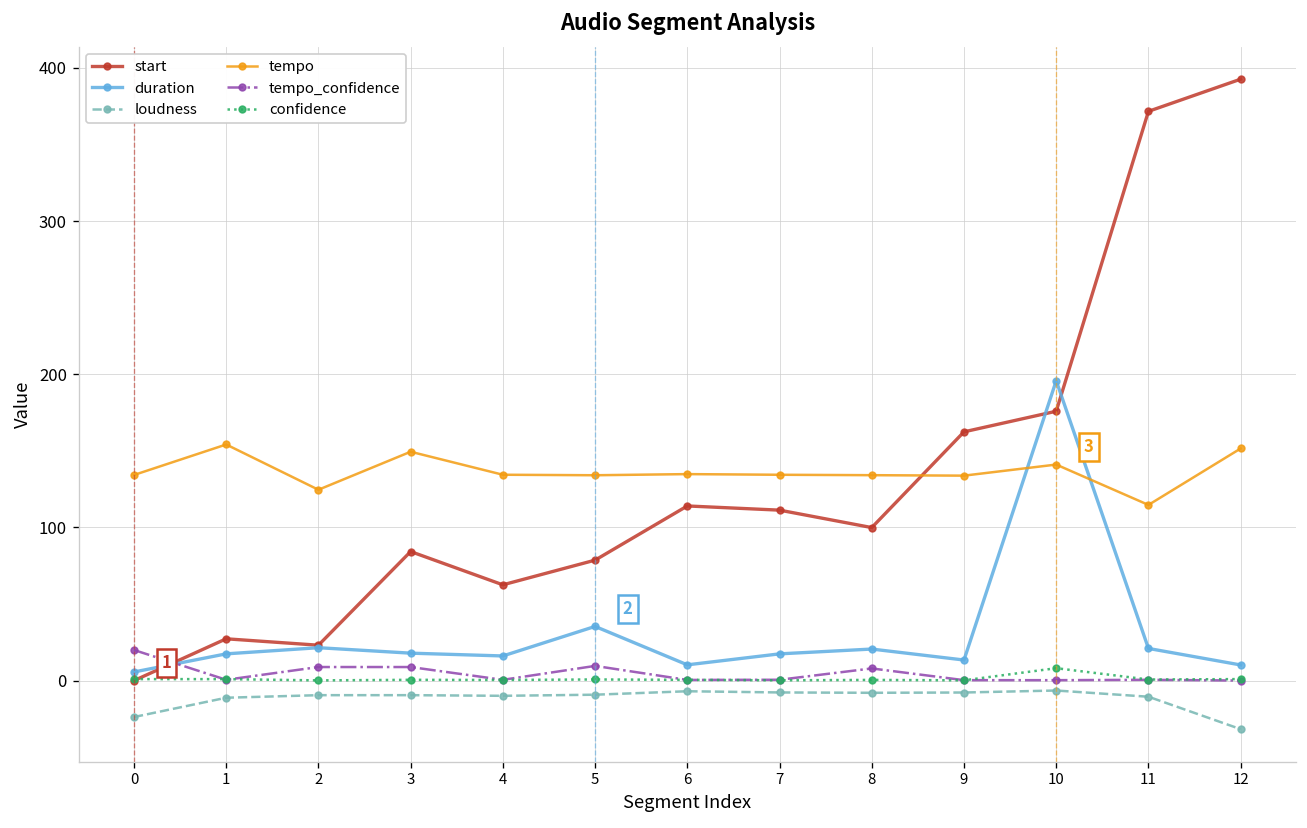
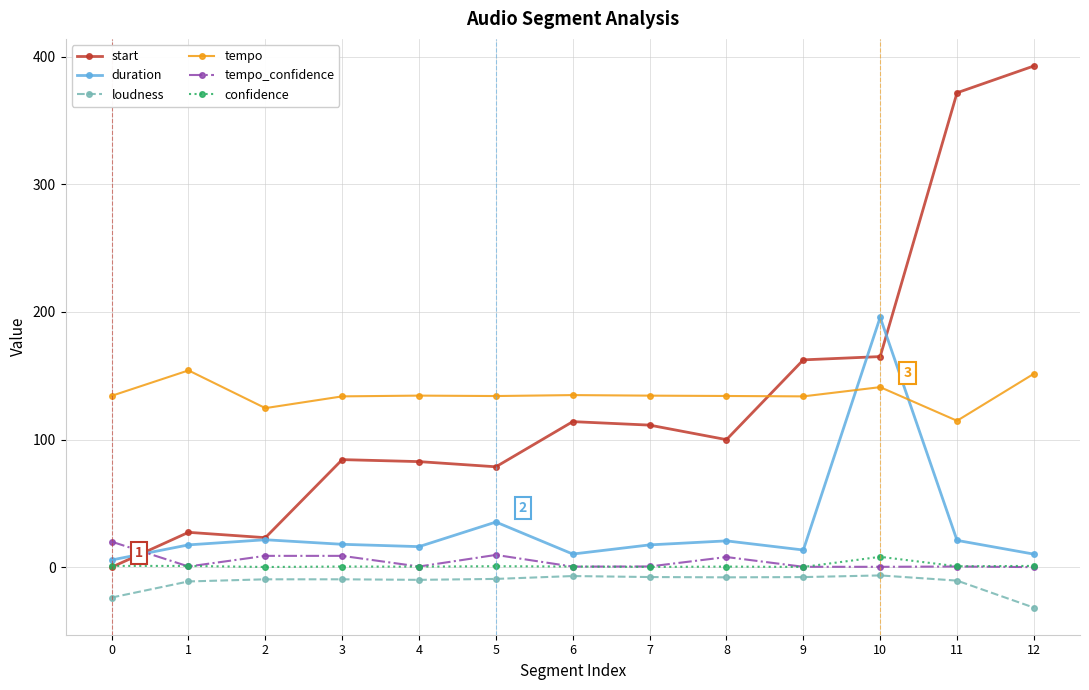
tempo, 3: 149 -> 134
start, 4: 63 -> 83
start, 10: 176 -> 165
